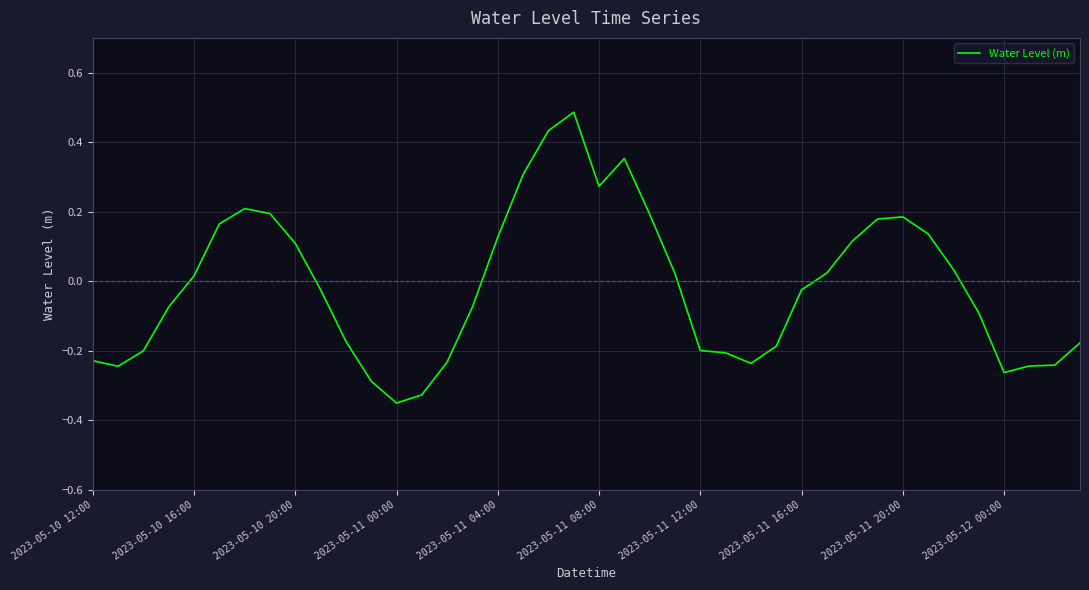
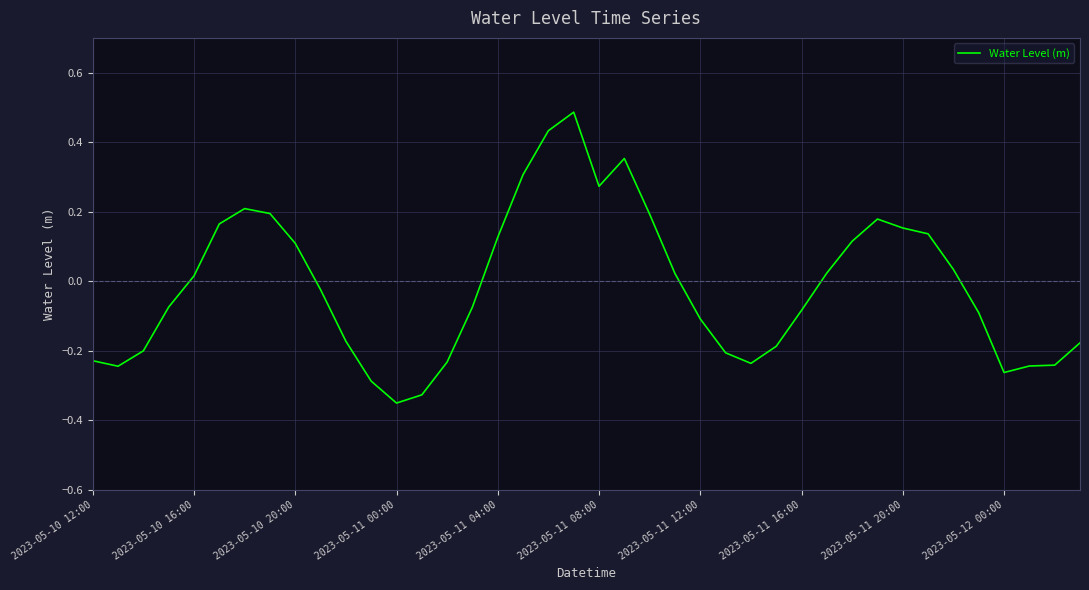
2023-05-11 12:00: -0.20 -> -0.11
2023-05-11 16:00: -0.03 -> -0.08
2023-05-11 20:00: 0.18 -> 0.15
